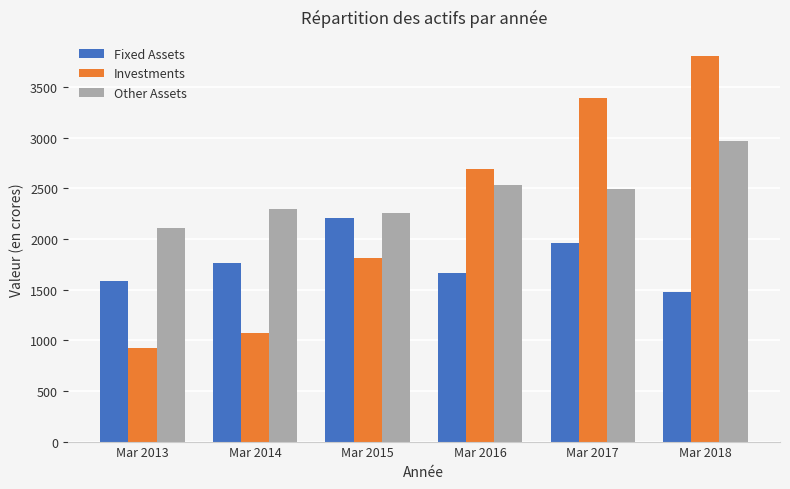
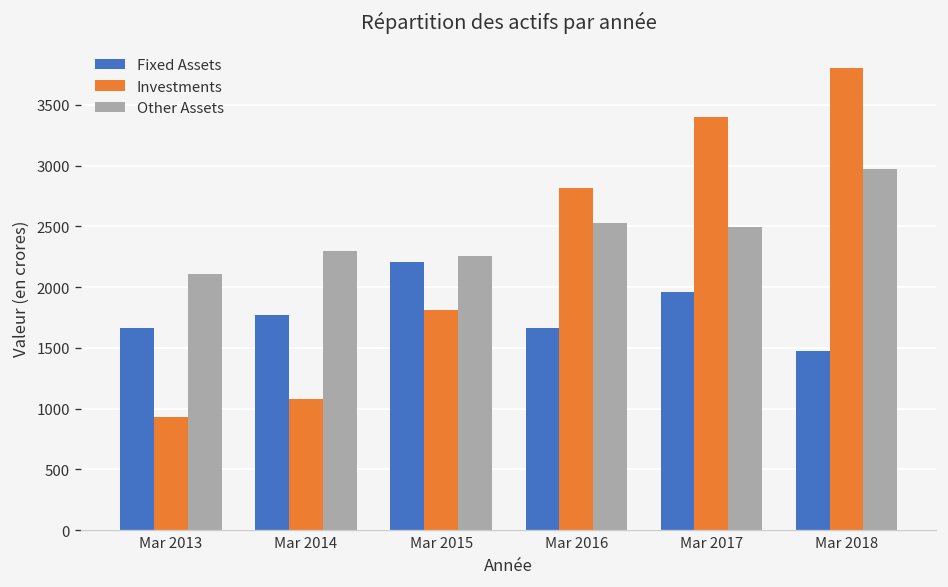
Fixed Assets, Mar 2013: 1580 -> 1670
Investments, Mar 2016: 2690 -> 2810
